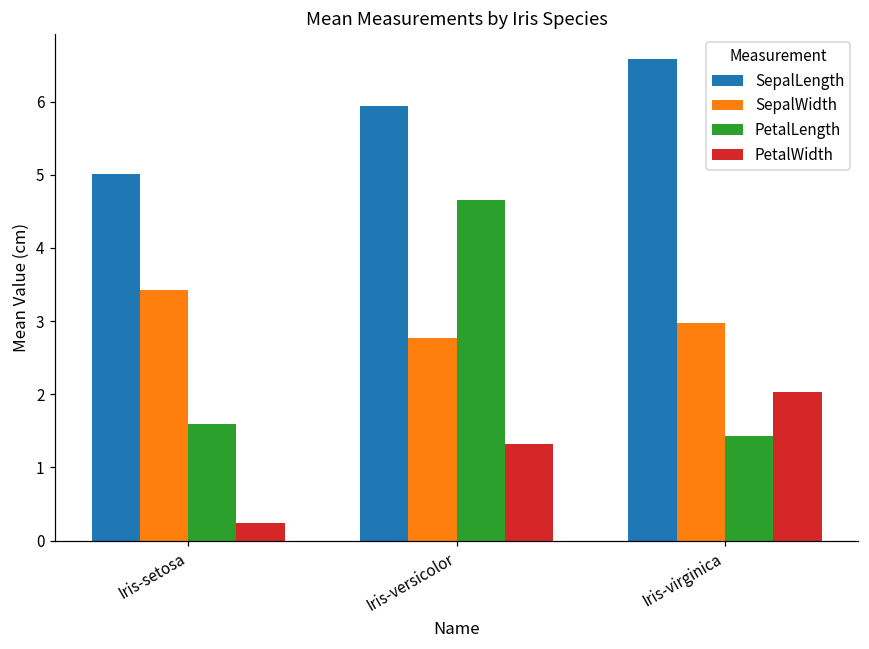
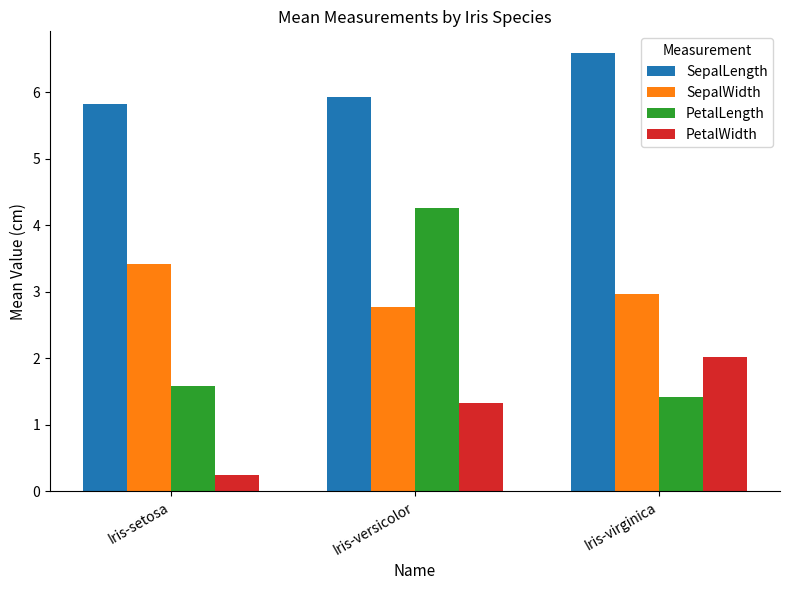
SepalLength, Iris-setosa: 5.0 -> 5.8
PetalLength, Iris-versicolor: 4.7 -> 4.3
